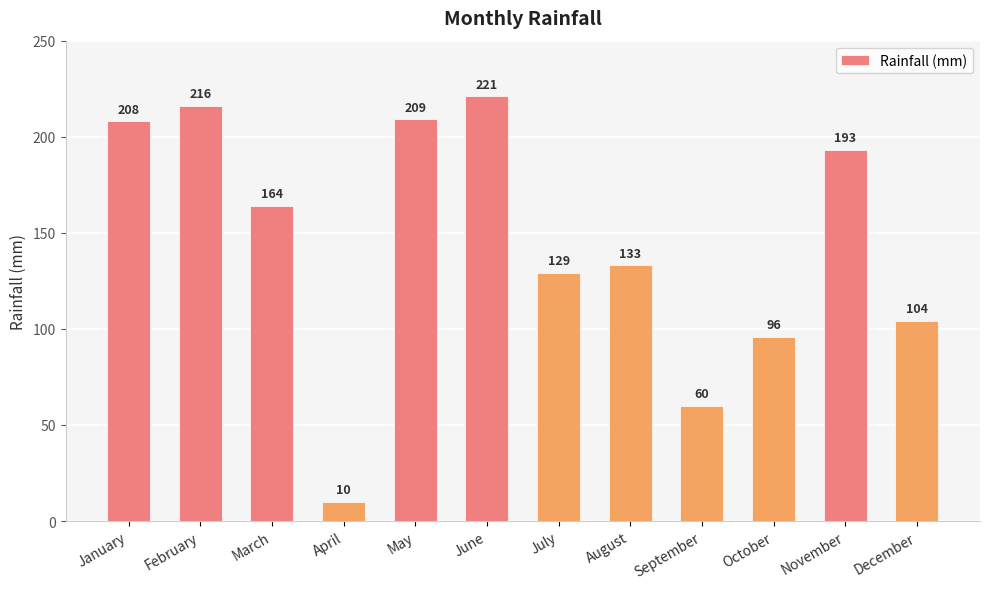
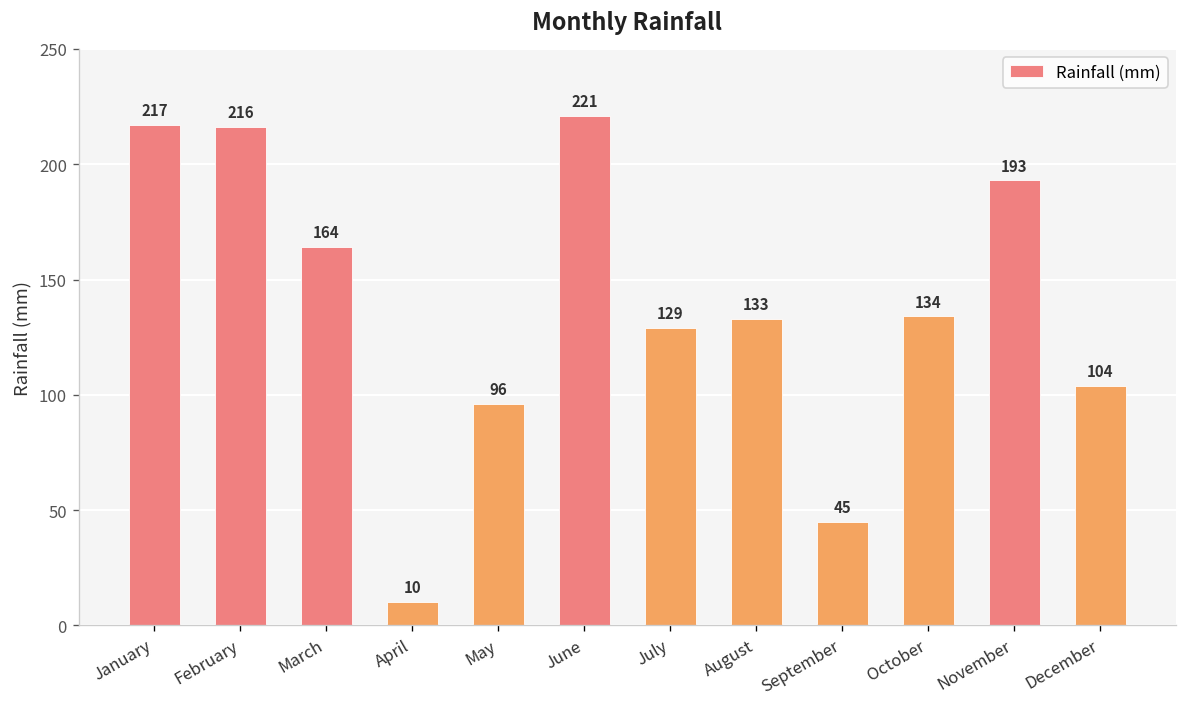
January: 208 -> 217
May: 209 -> 96
September: 60 -> 45
October: 96 -> 134
